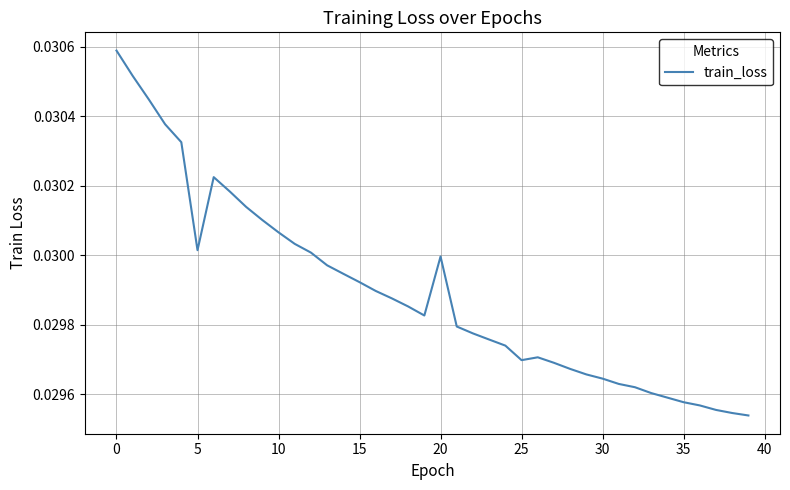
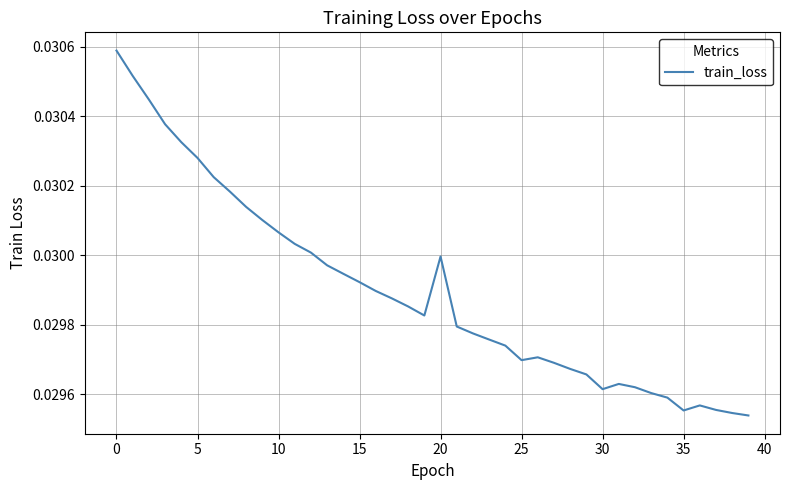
5: 0.03001 -> 0.03028
30: 0.02965 -> 0.02961
35: 0.02958 -> 0.02955
